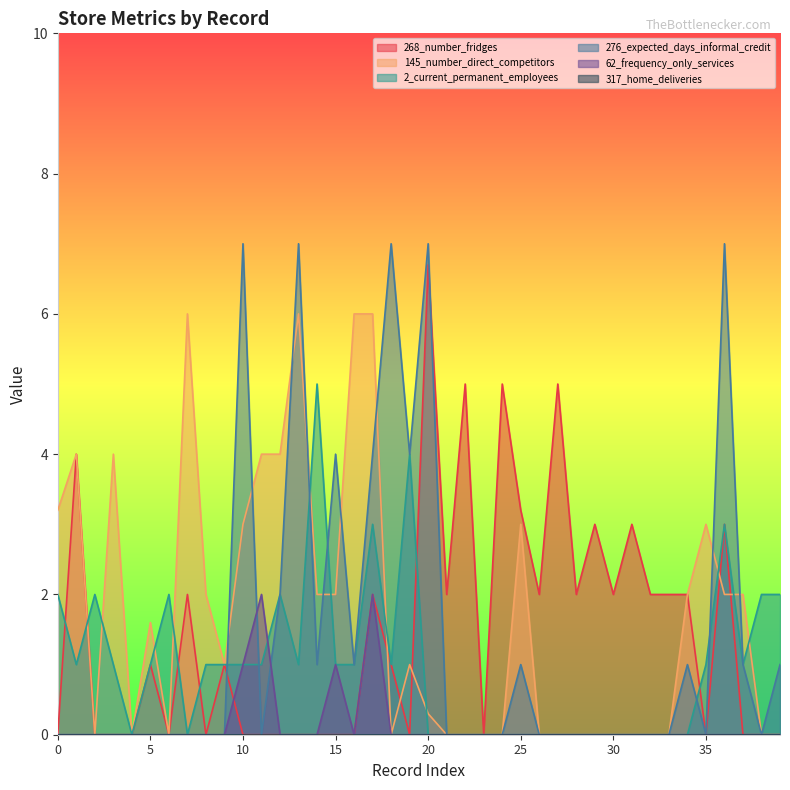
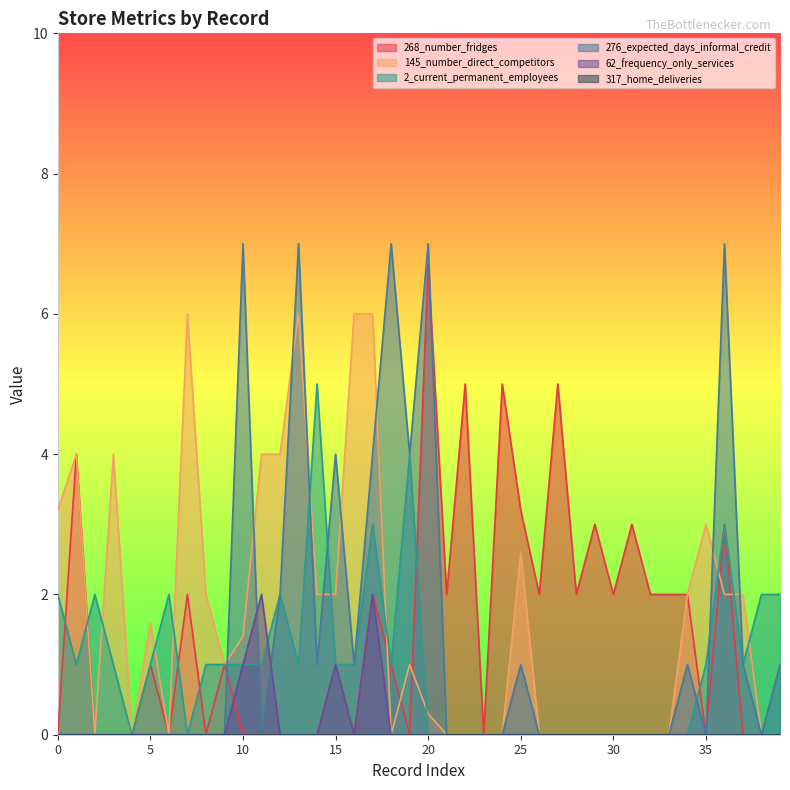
145_number_direct_competitors, 10: 3.0 -> 1.4
145_number_direct_competitors, 25: 3.0 -> 2.6
